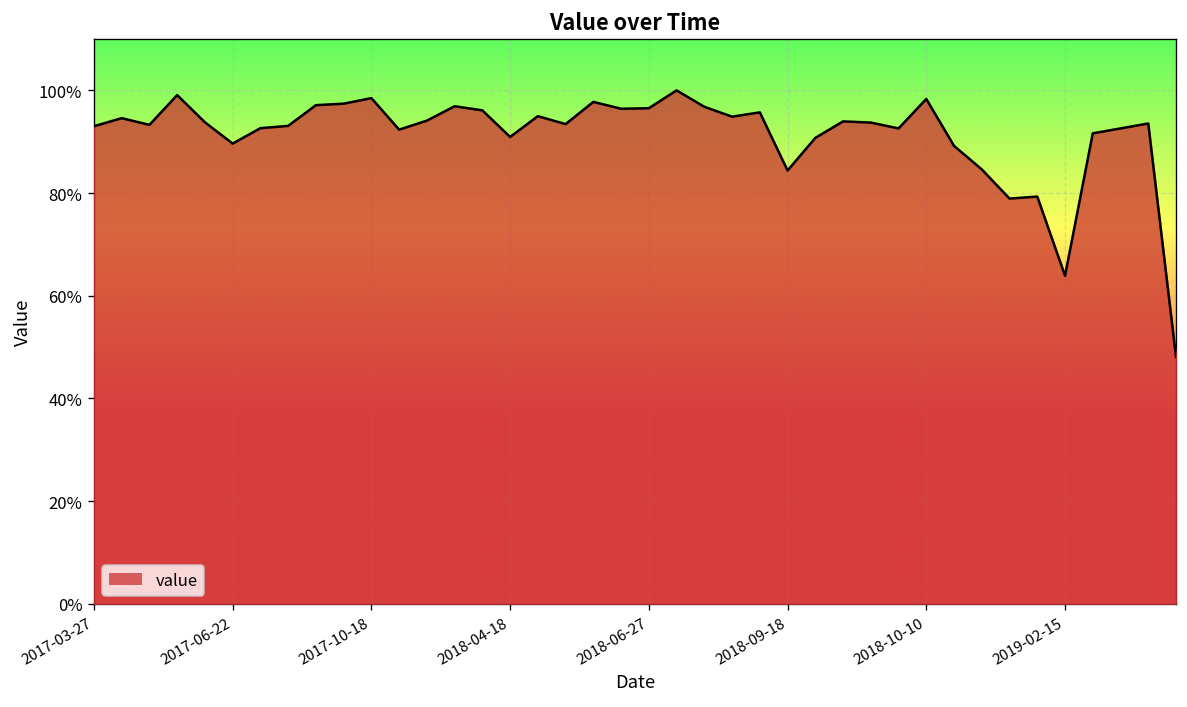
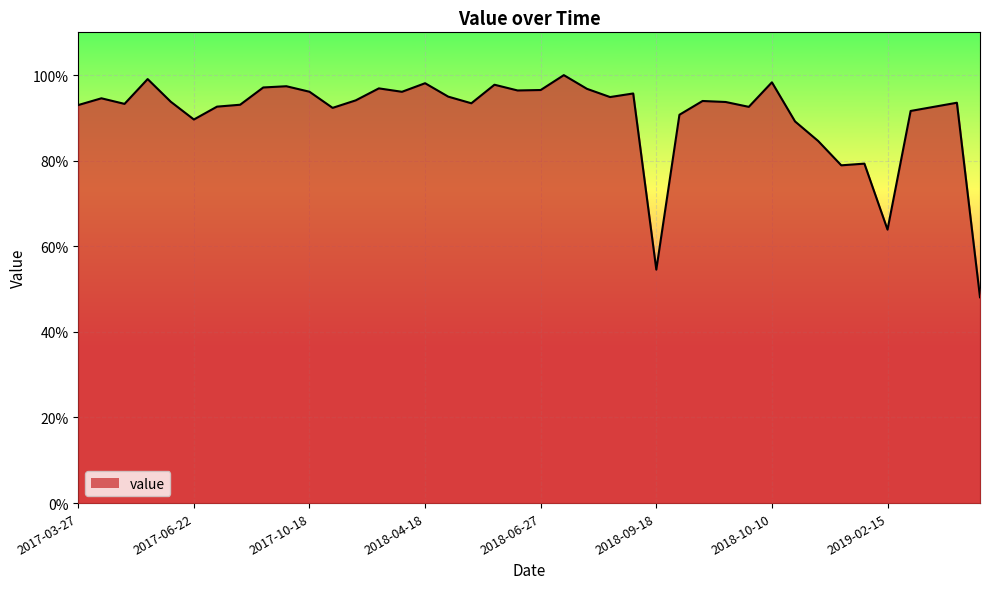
2017-10-18: 98% -> 96%
2018-04-18: 91% -> 98%
2018-09-18: 84% -> 55%
